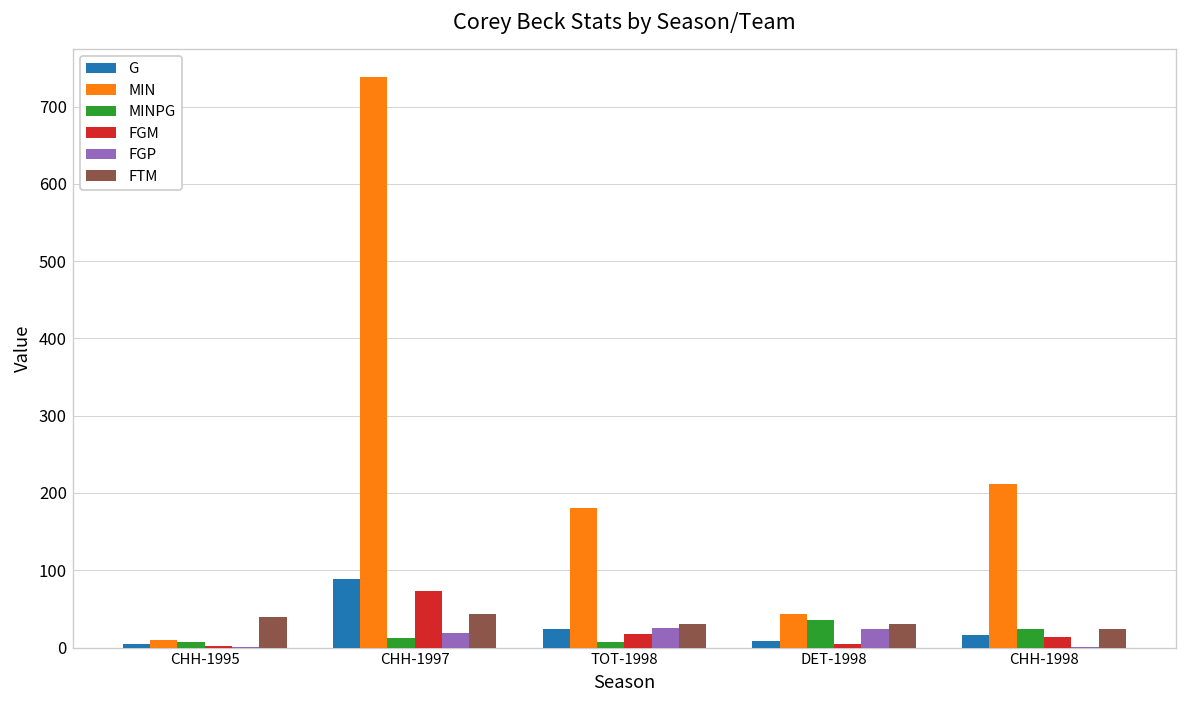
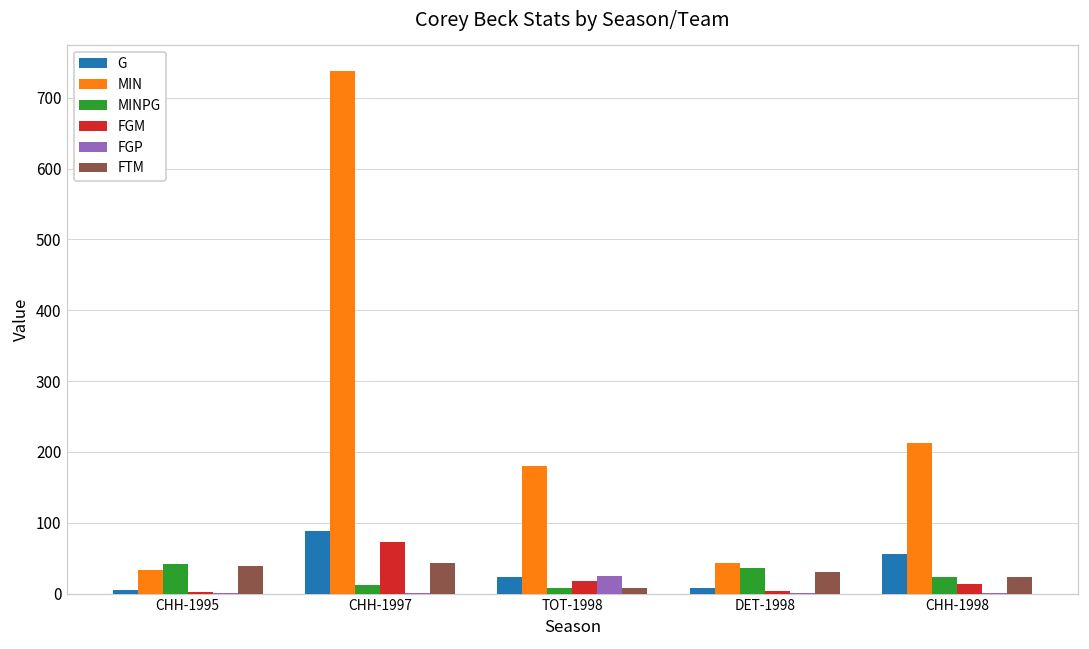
MIN, CHH-1995: 10 -> 30
MINPG, CHH-1995: 10 -> 40
FGP, CHH-1997: 20 -> 0
FTM, TOT-1998: 30 -> 10
FGP, DET-1998: 20 -> 0
G, CHH-1998: 20 -> 60
